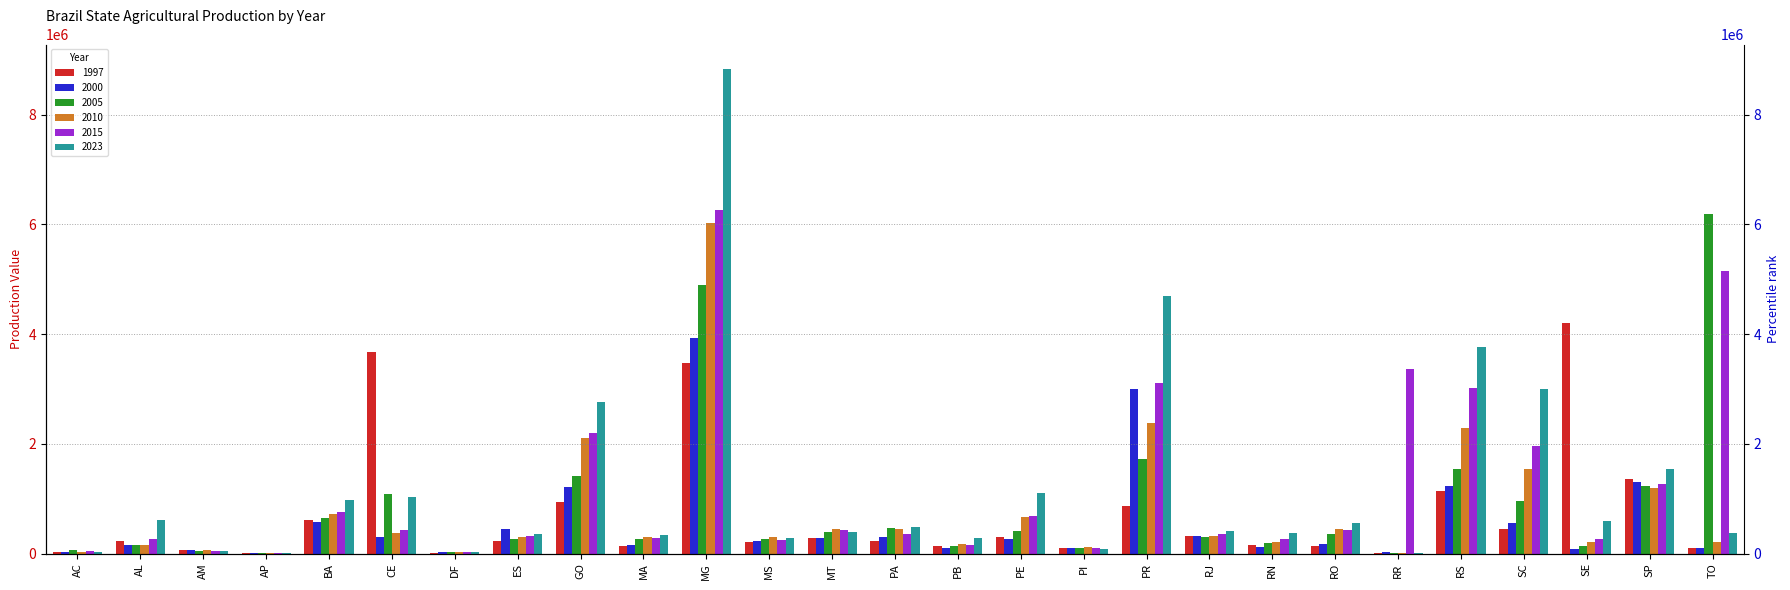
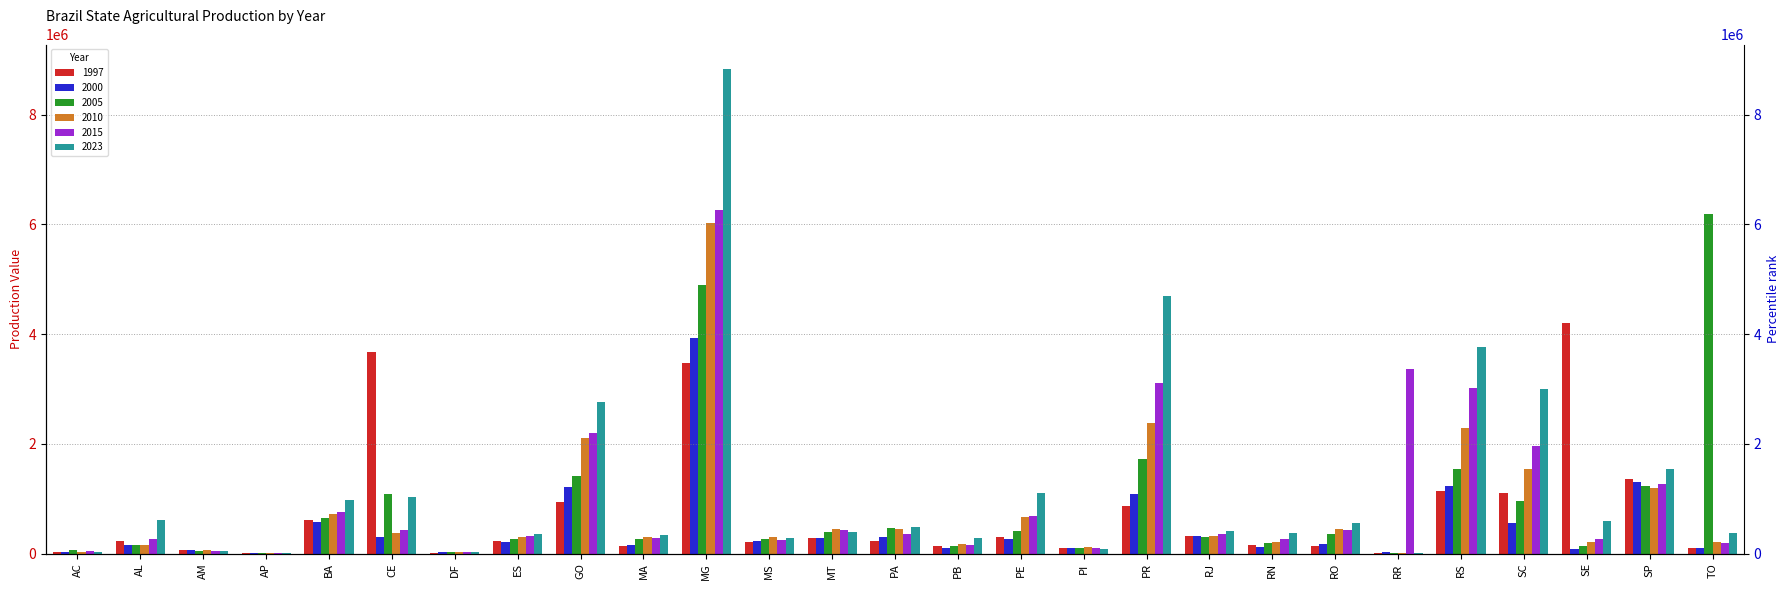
2000, ES: 400000 -> 200000
2000, PR: 3000000 -> 1100000
1997, SC: 400000 -> 1100000
2015, TO: 5100000 -> 200000
